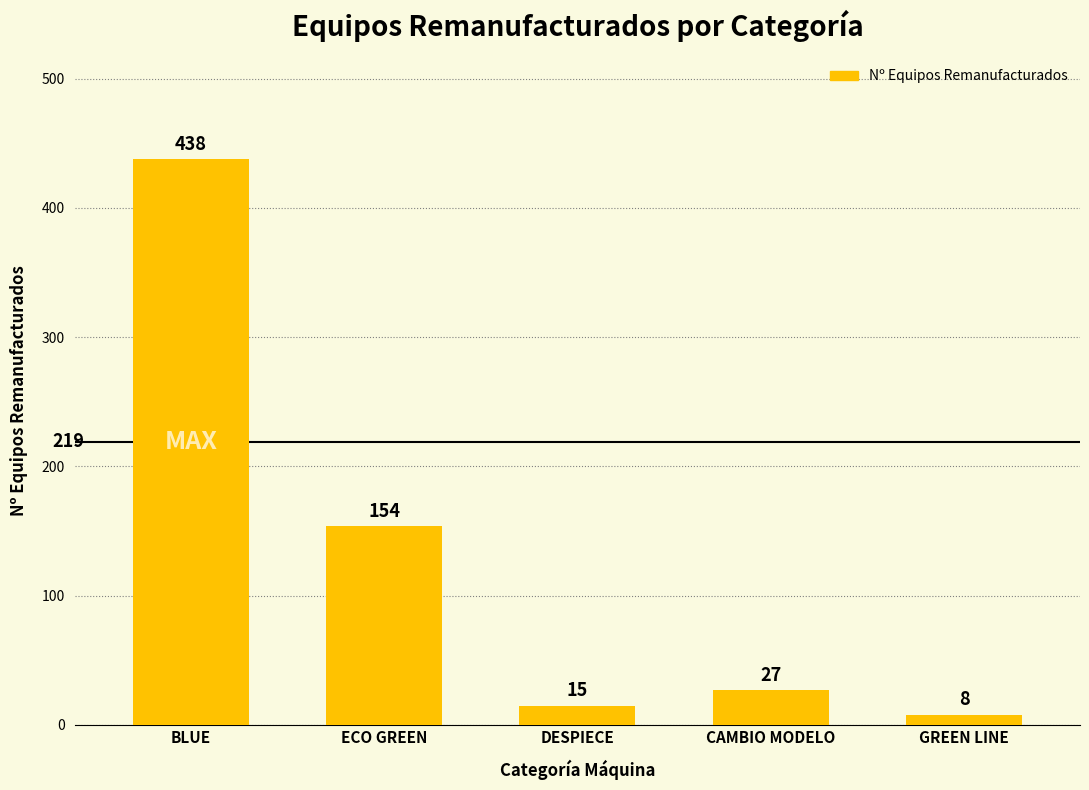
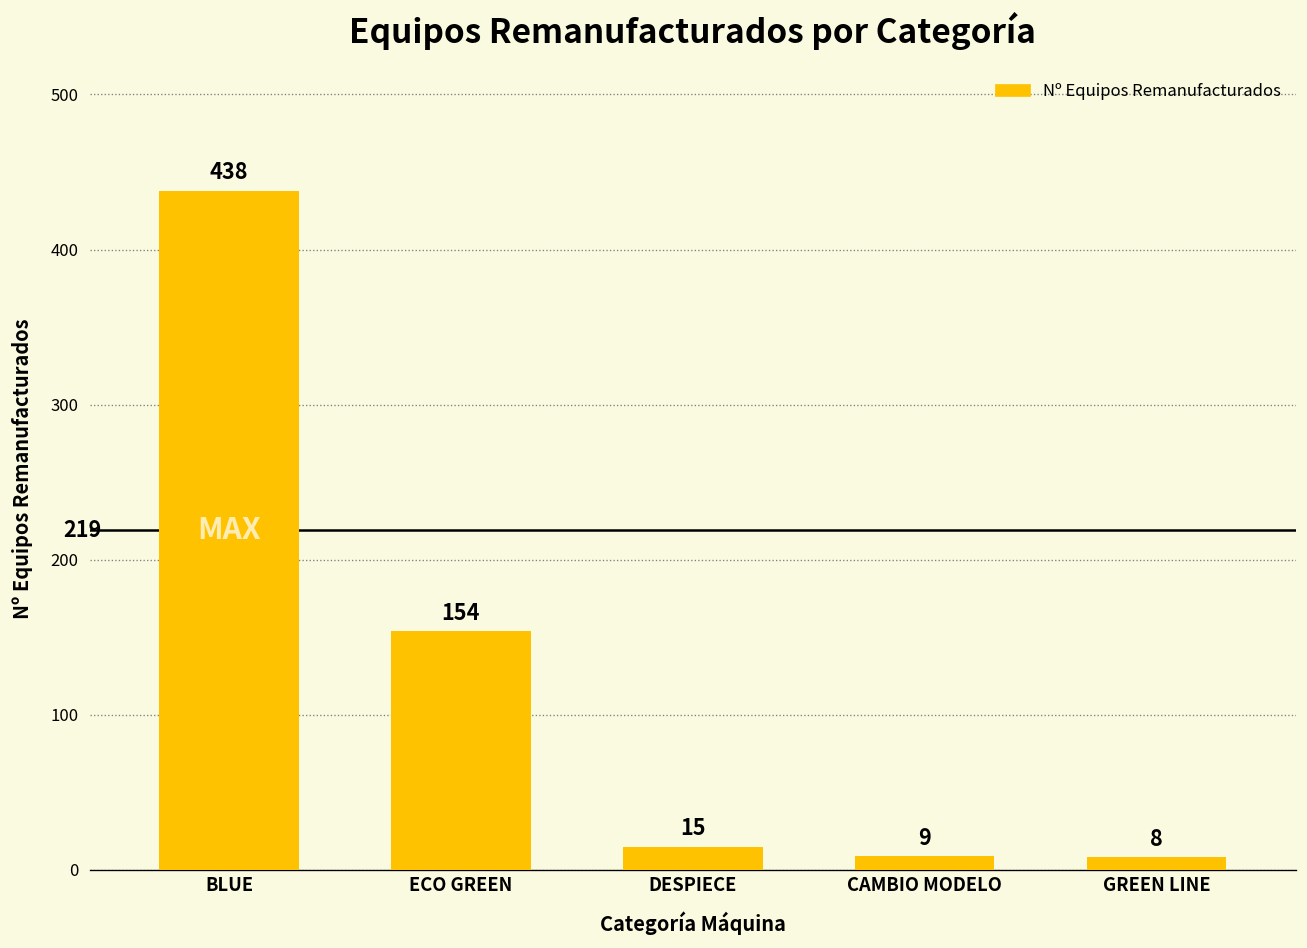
CAMBIO MODELO: 27 -> 9
